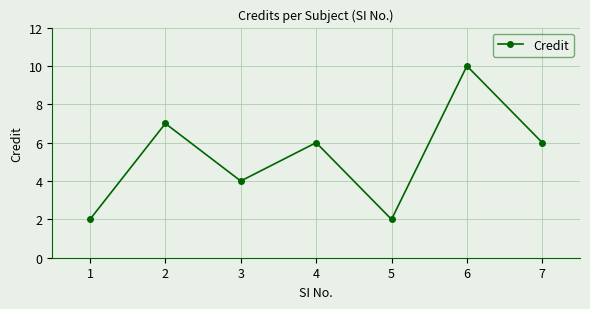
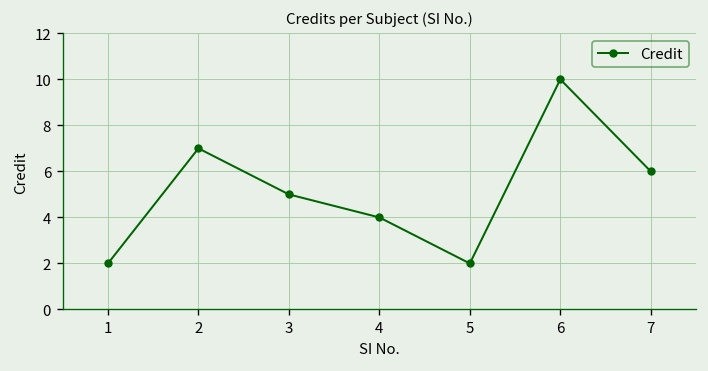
3: 4 -> 5
4: 6 -> 4
